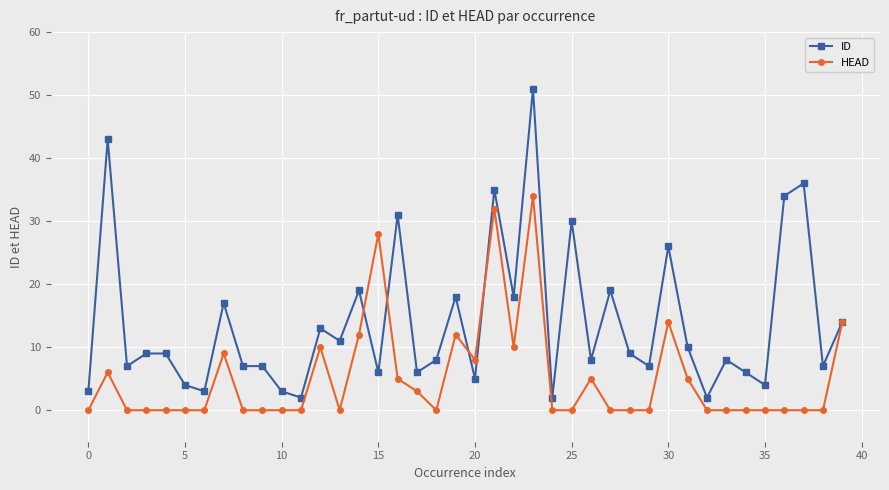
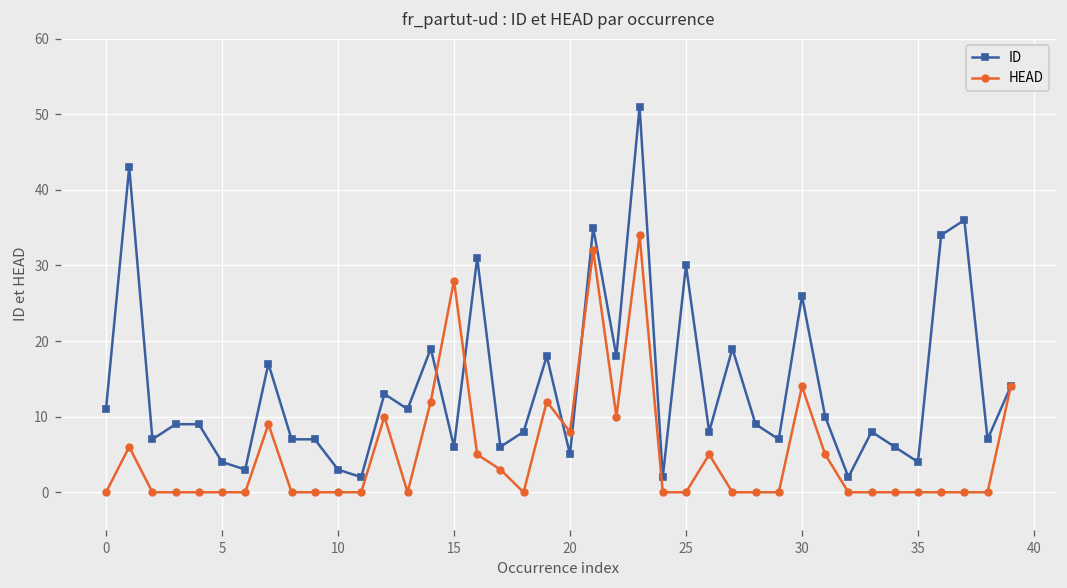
ID, 0: 3 -> 11
